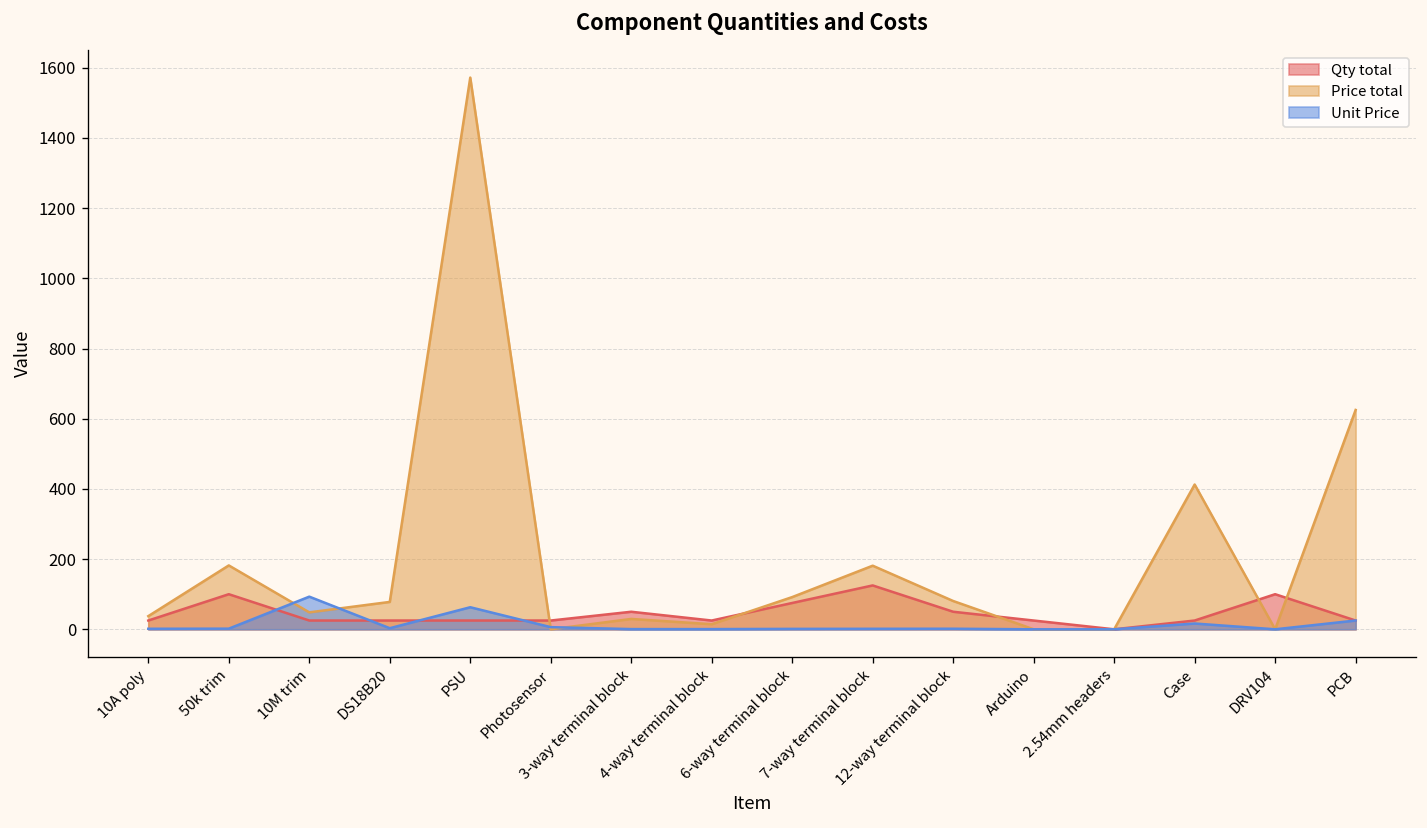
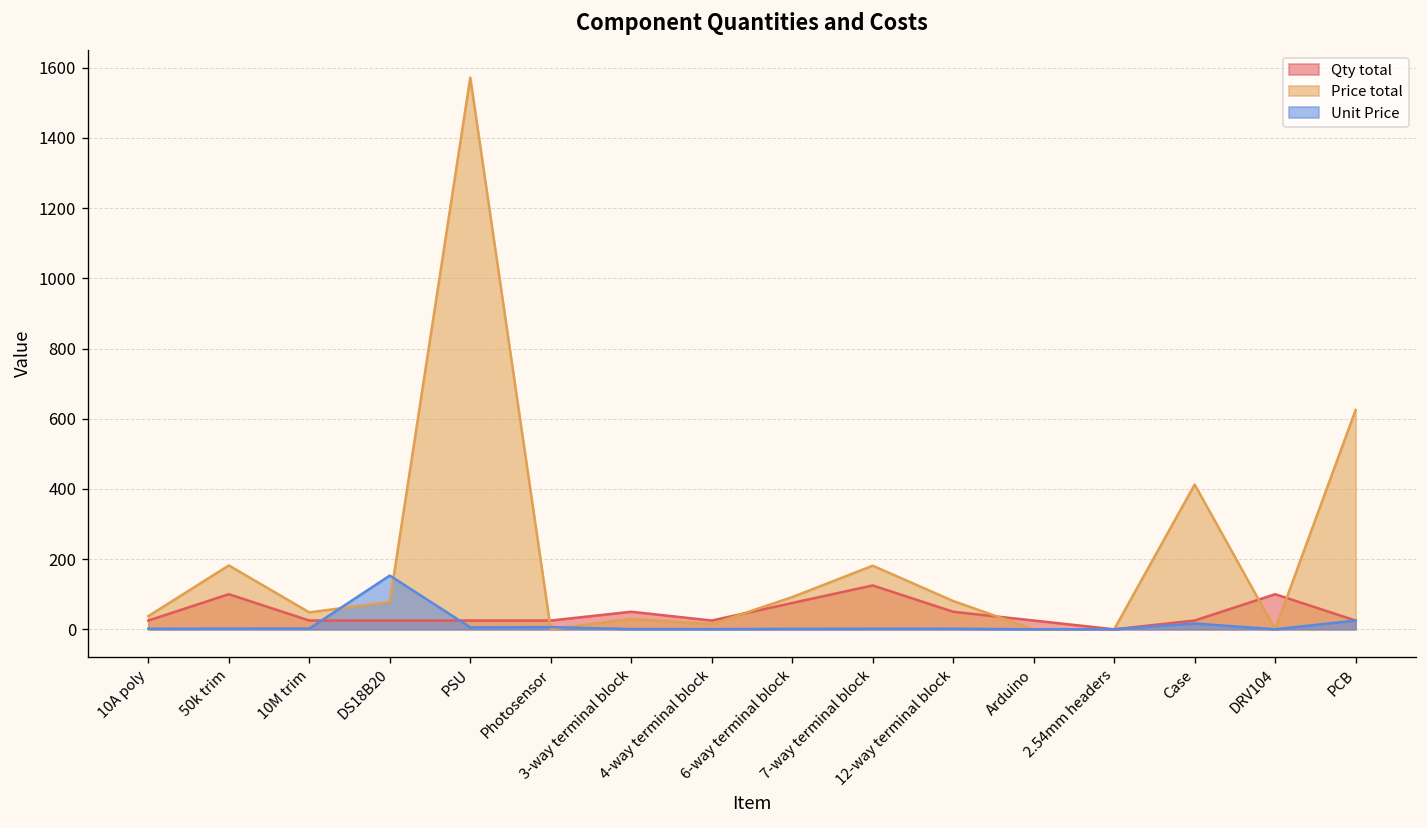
Unit Price, 10M trim: 90 -> 0
Unit Price, DS18B20: 0 -> 150
Unit Price, PSU: 60 -> 10
